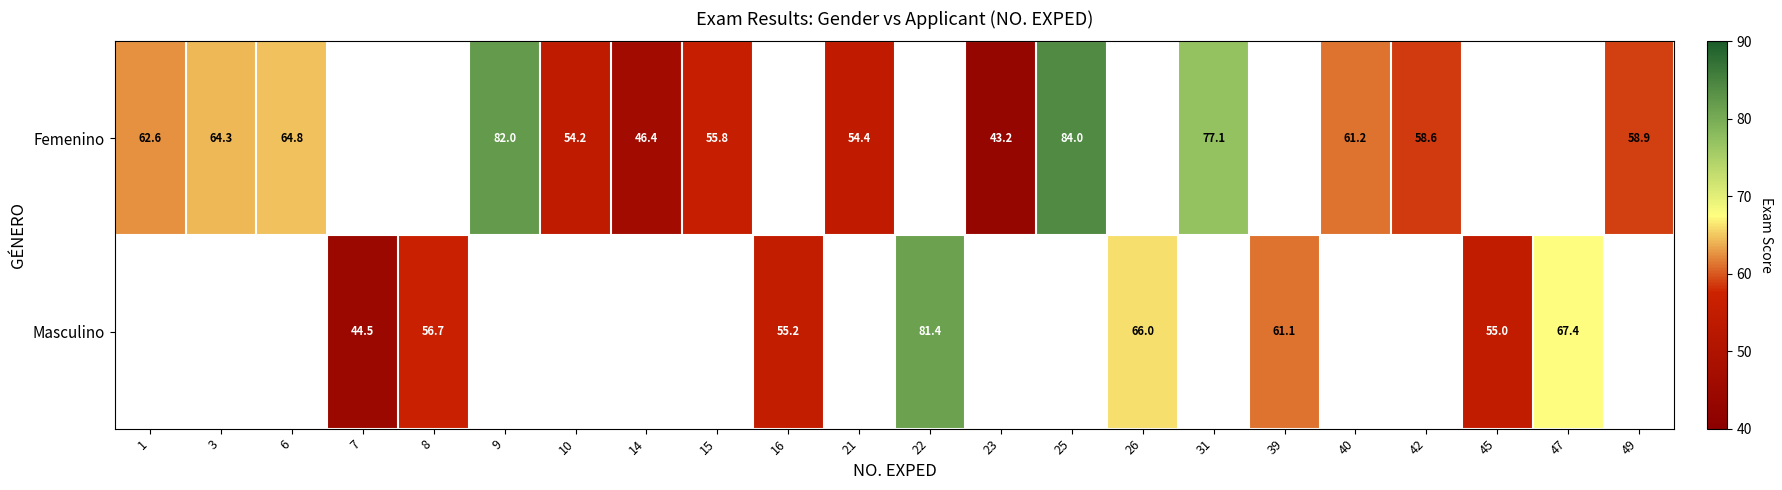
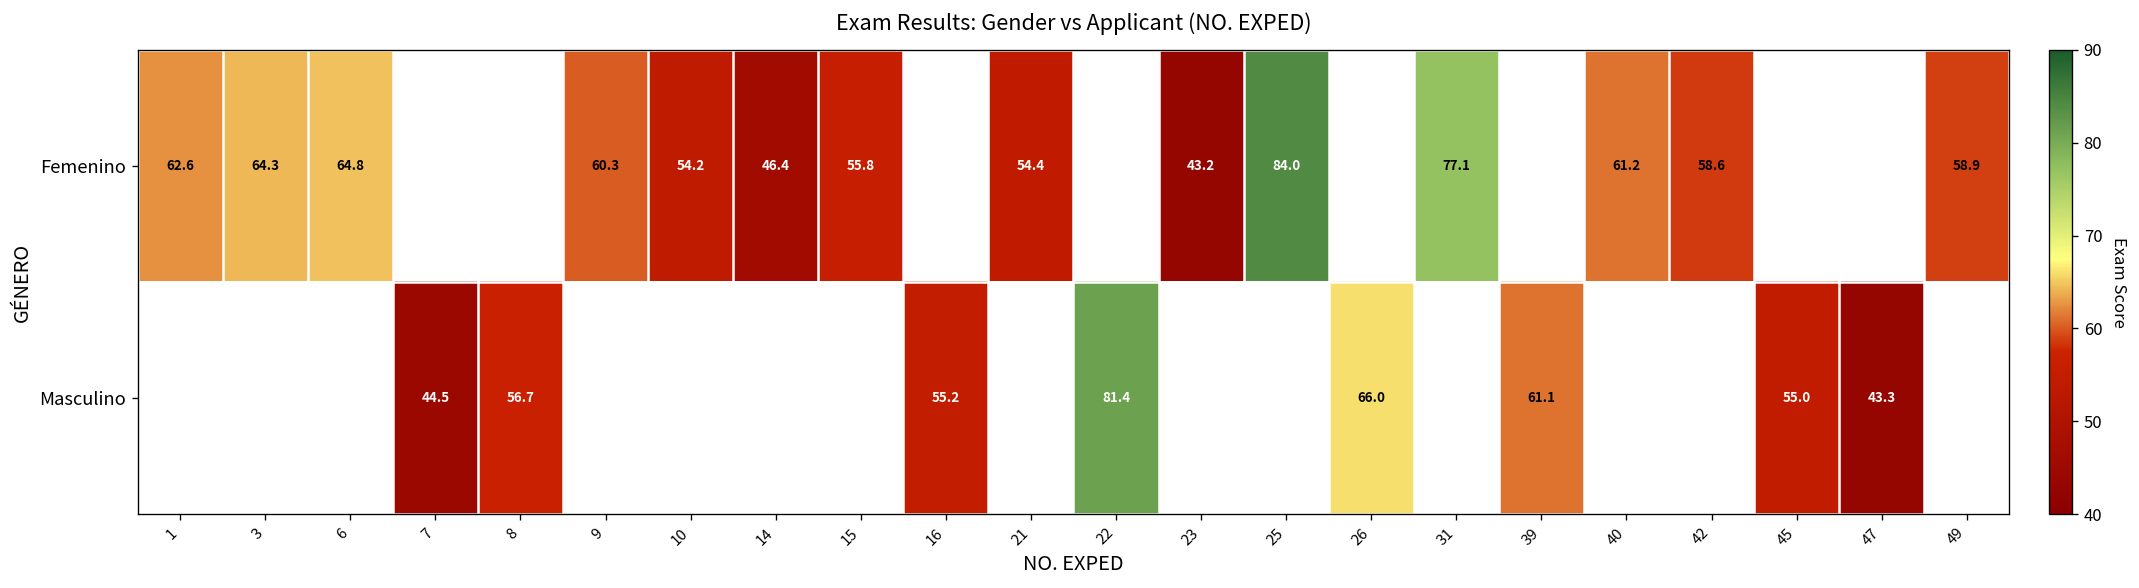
Femenino, 9: 82.0 -> 60.3
Masculino, 47: 67.4 -> 43.3
